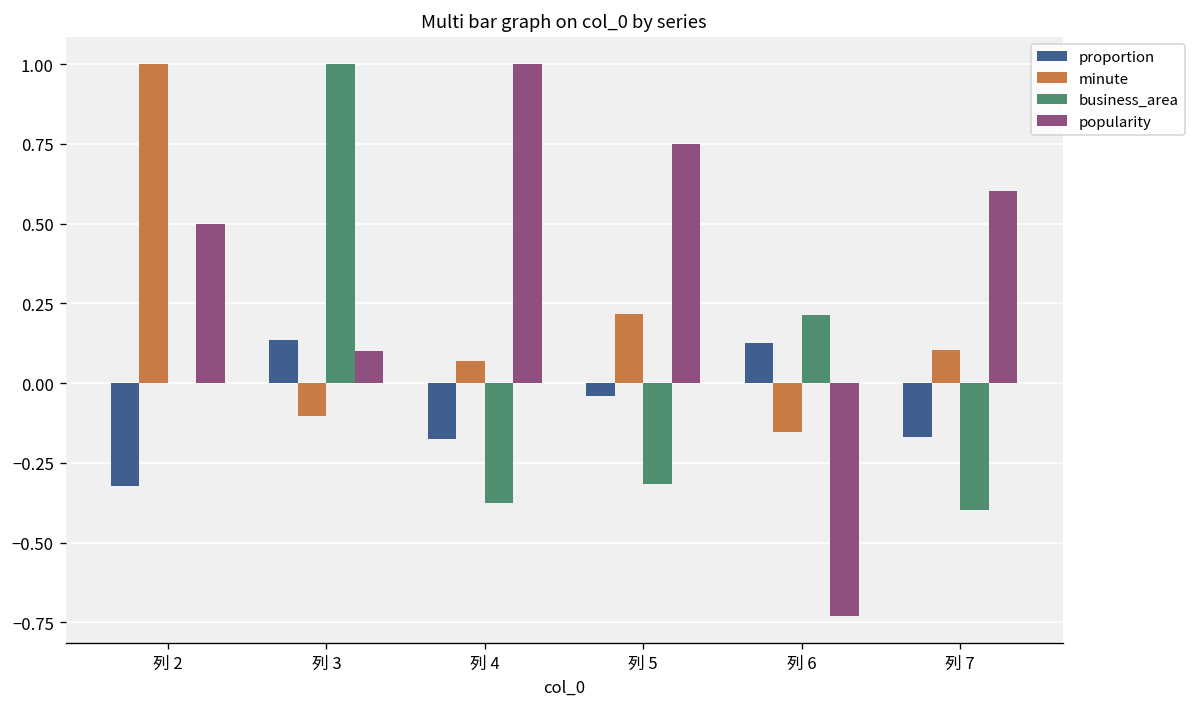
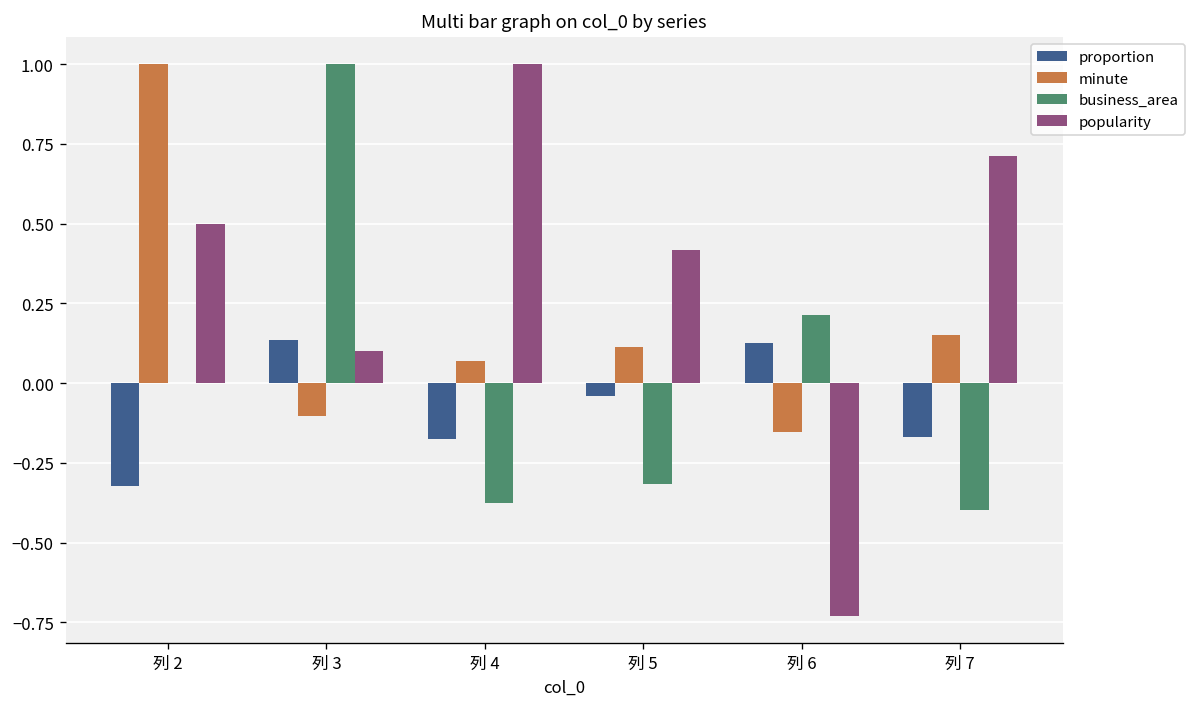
minute, 列 5: 0.22 -> 0.11
popularity, 列 5: 0.75 -> 0.42
minute, 列 7: 0.11 -> 0.15
popularity, 列 7: 0.60 -> 0.71
